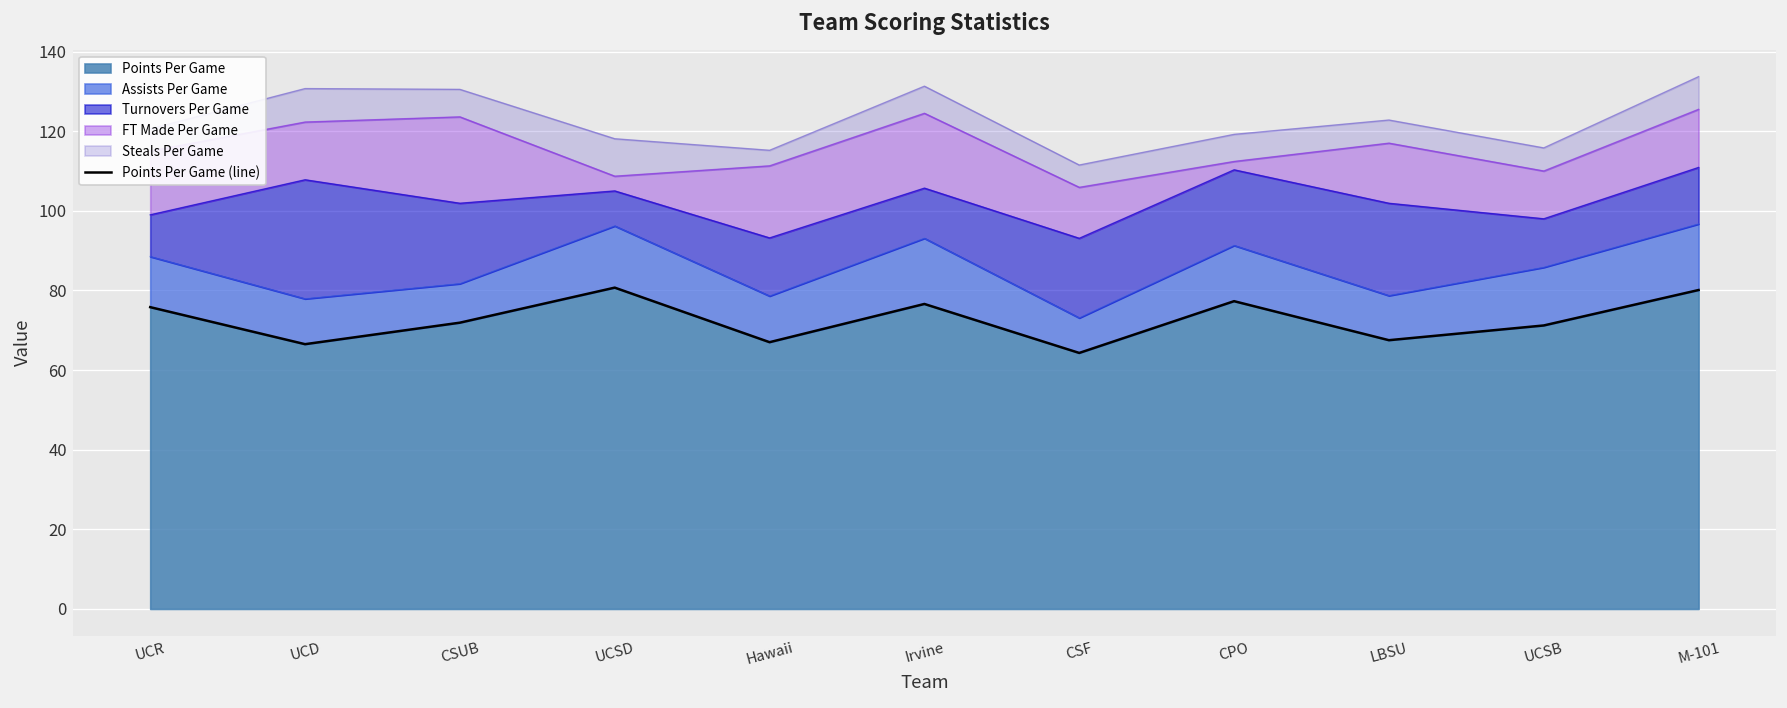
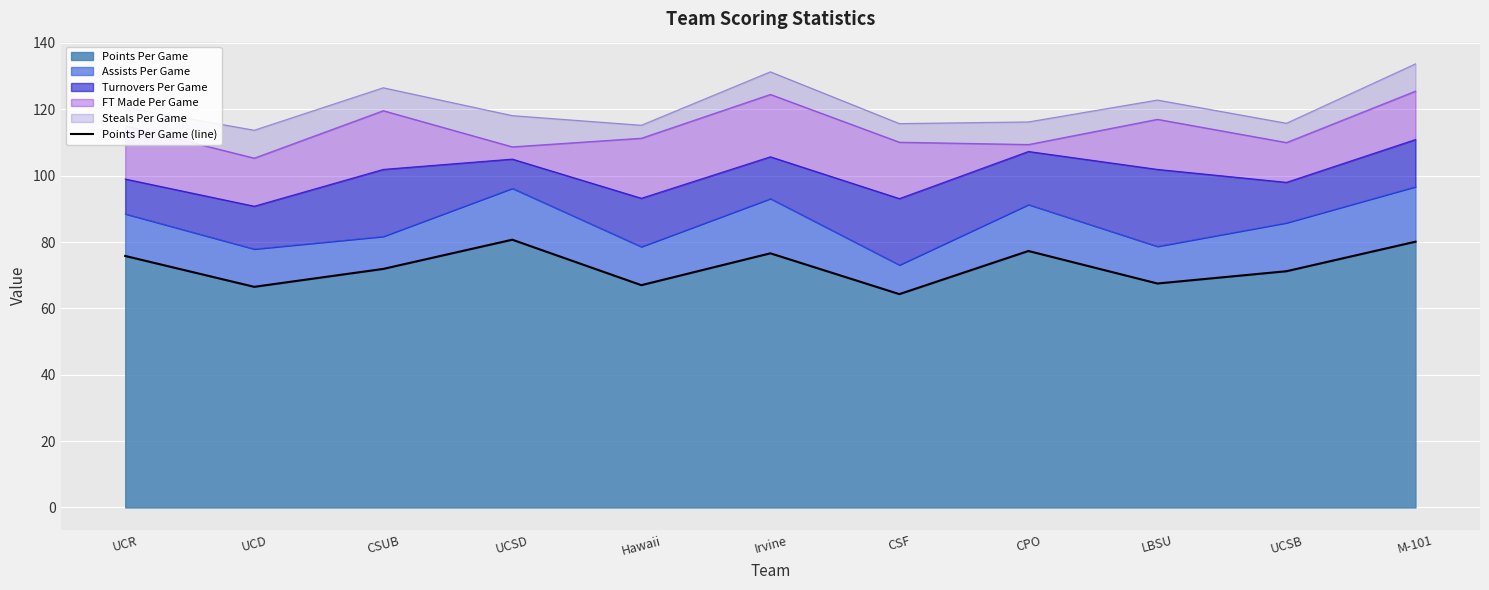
Turnovers Per Game, UCD: 30 -> 13
FT Made Per Game, CSUB: 22 -> 18
FT Made Per Game, CSF: 13 -> 17
Turnovers Per Game, CPO: 19 -> 16
